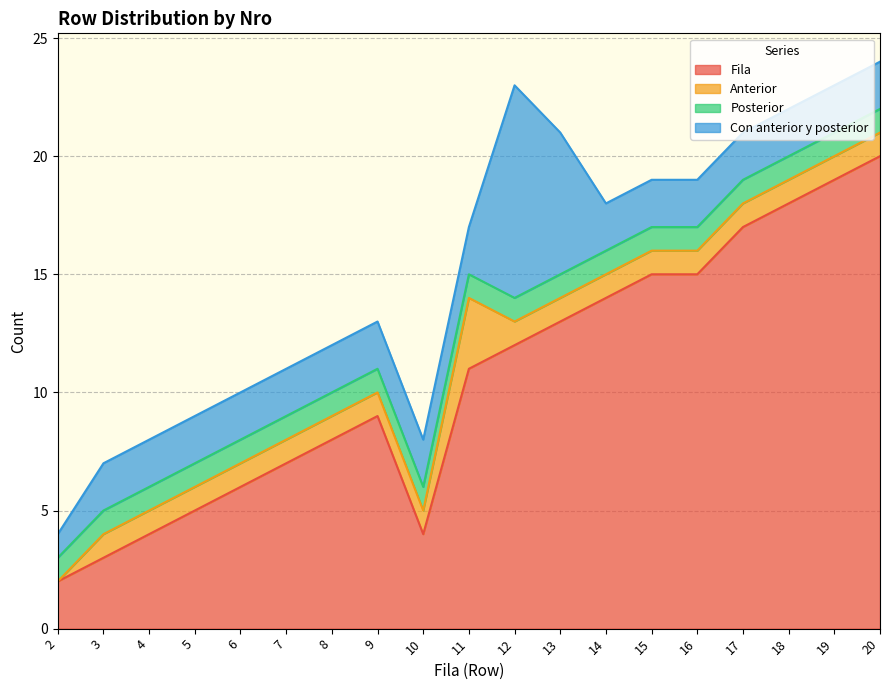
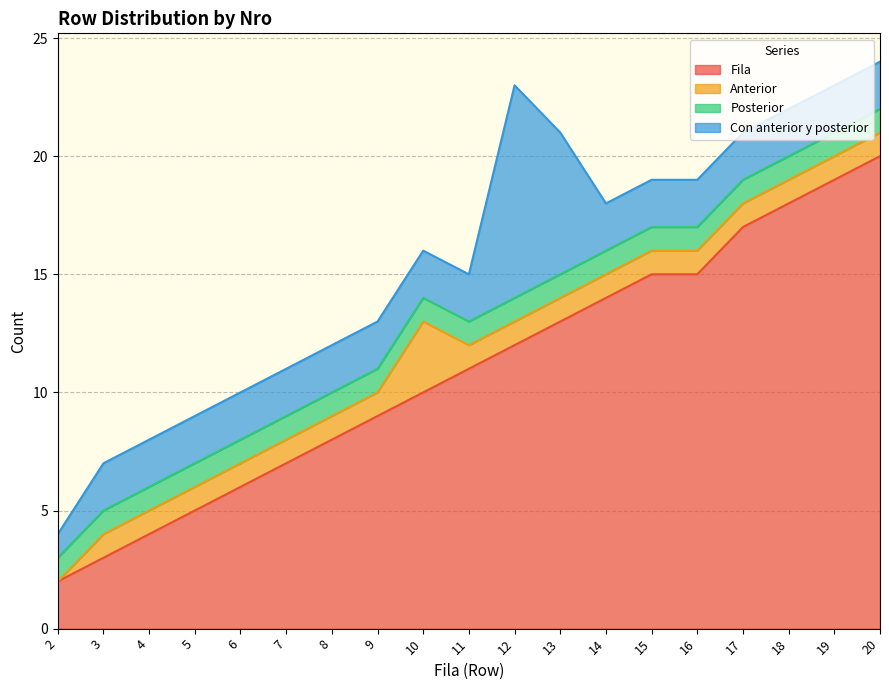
Fila, 10: 4 -> 10
Anterior, 10: 1 -> 3
Anterior, 11: 3 -> 1
